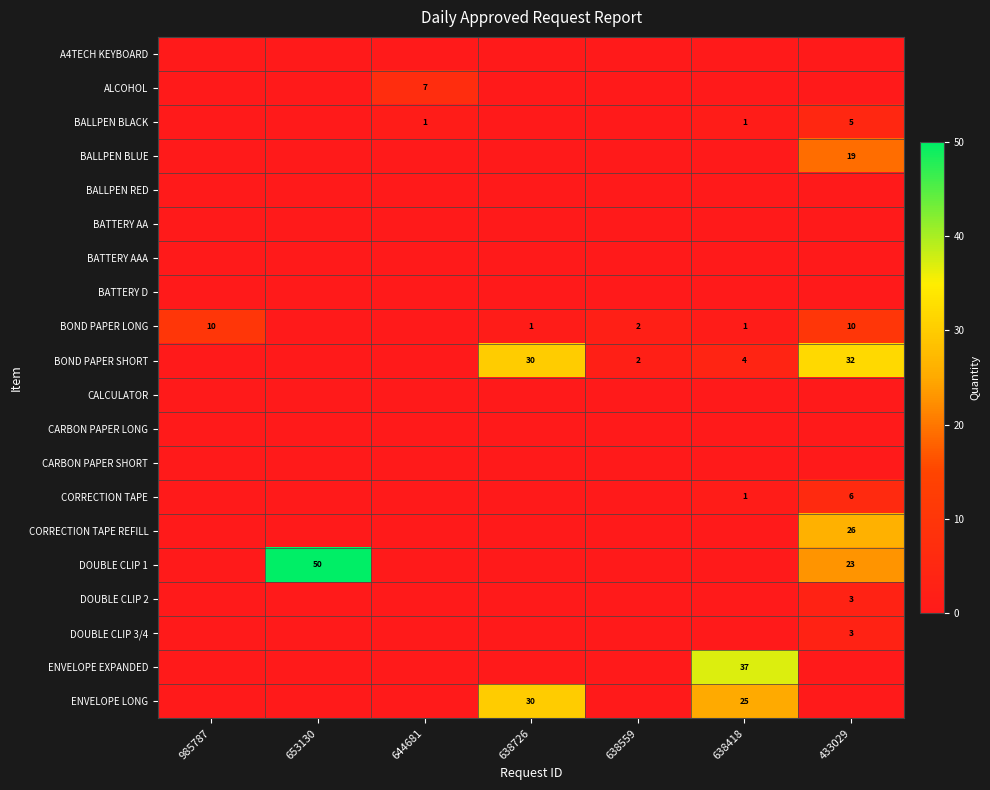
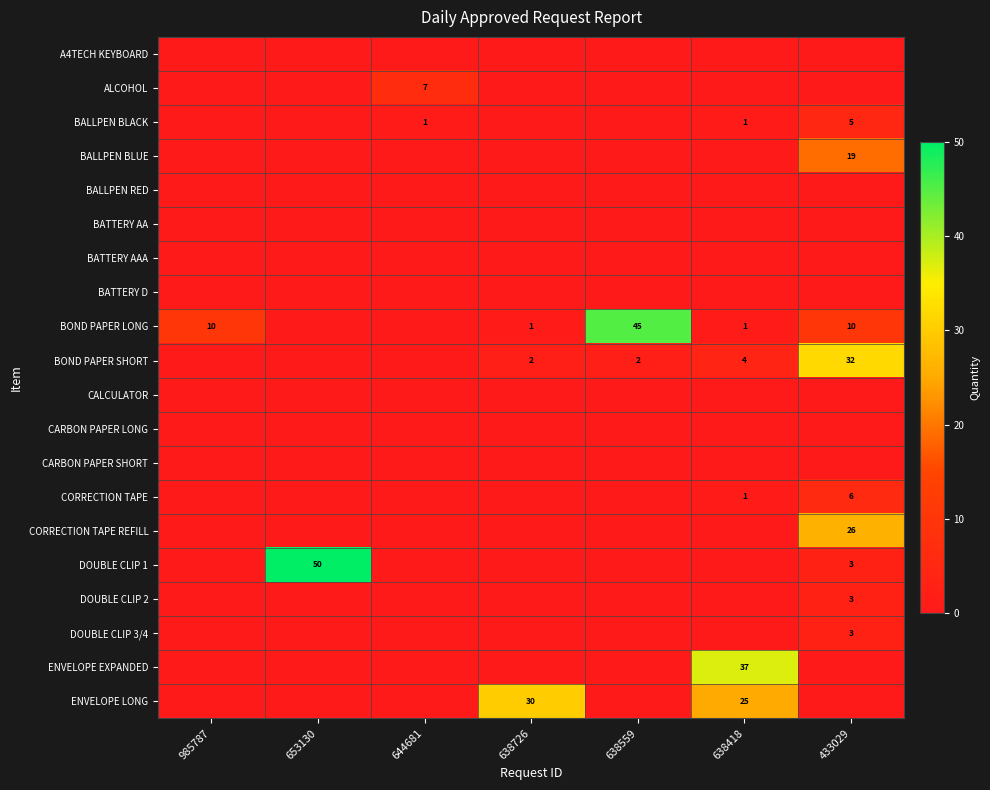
BOND PAPER LONG, 638559: 2 -> 45
BOND PAPER SHORT, 638726: 30 -> 2
DOUBLE CLIP 1, 433029: 23 -> 3
